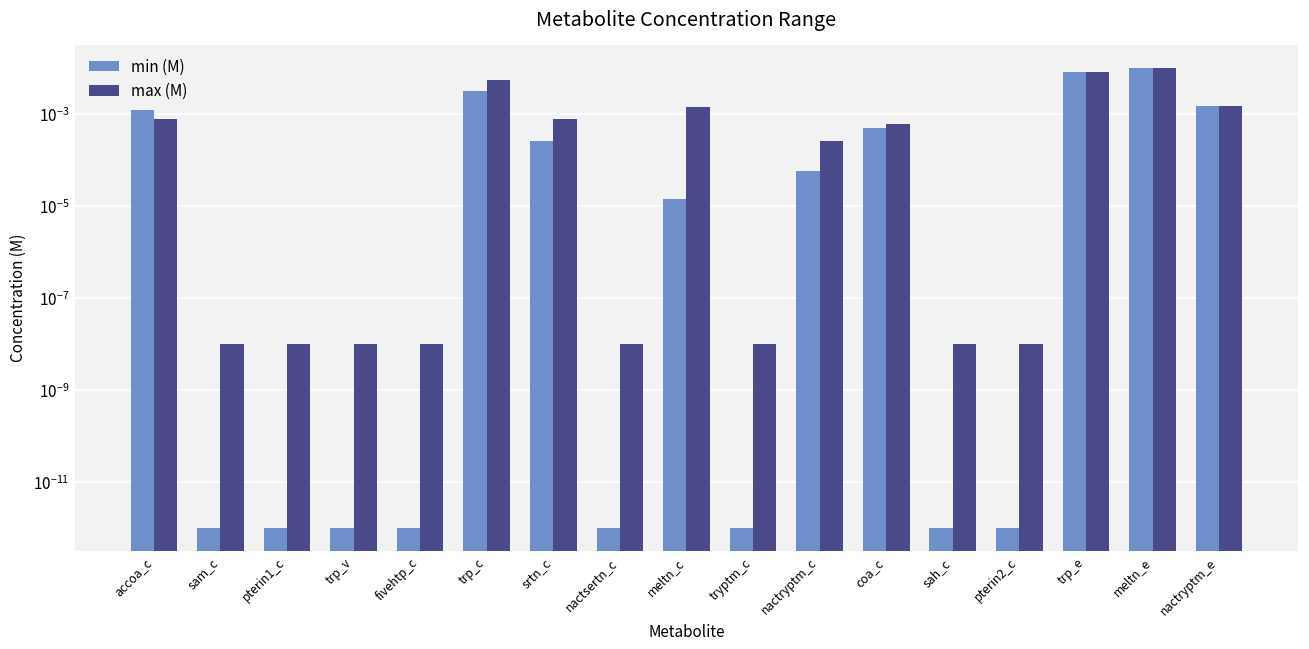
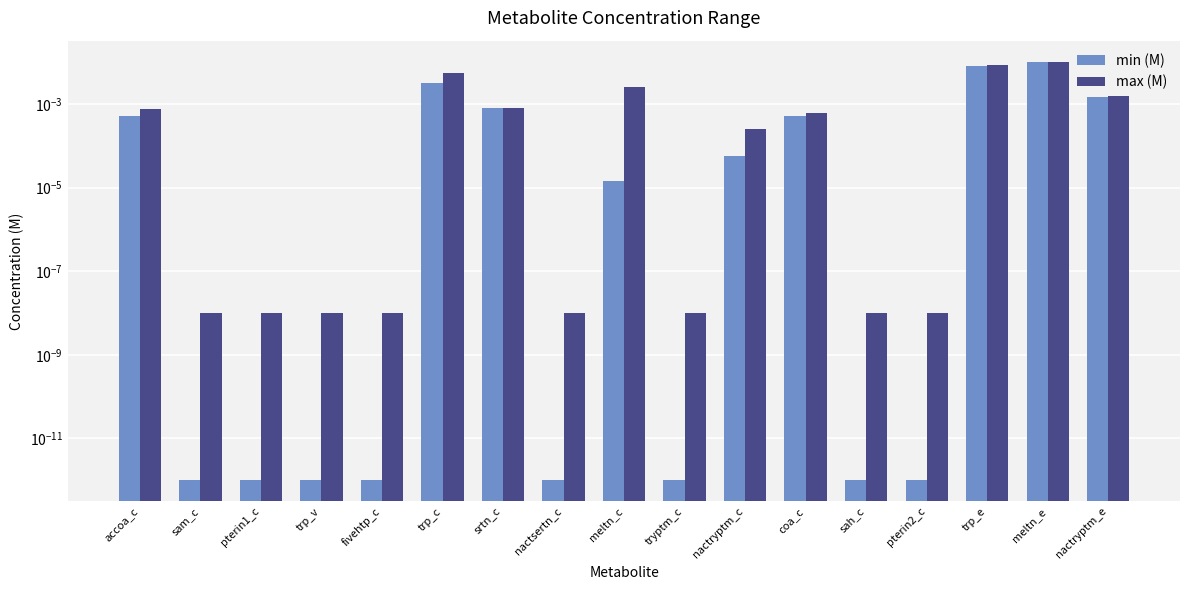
min (M), accoa_c: 0.0012 -> 0.0005
min (M), srtn_c: 0.0003 -> 0.0008
max (M), meltn_c: 0.0014 -> 0.003
